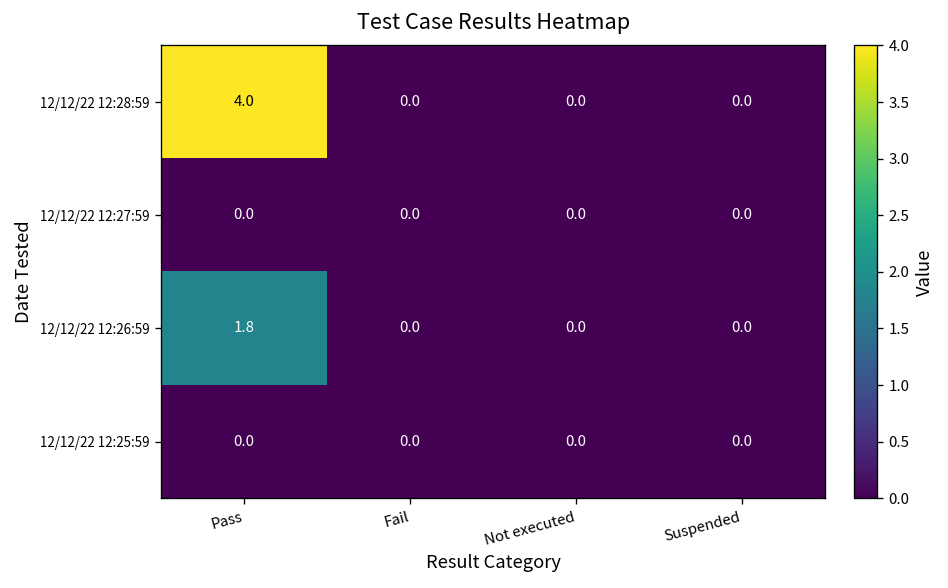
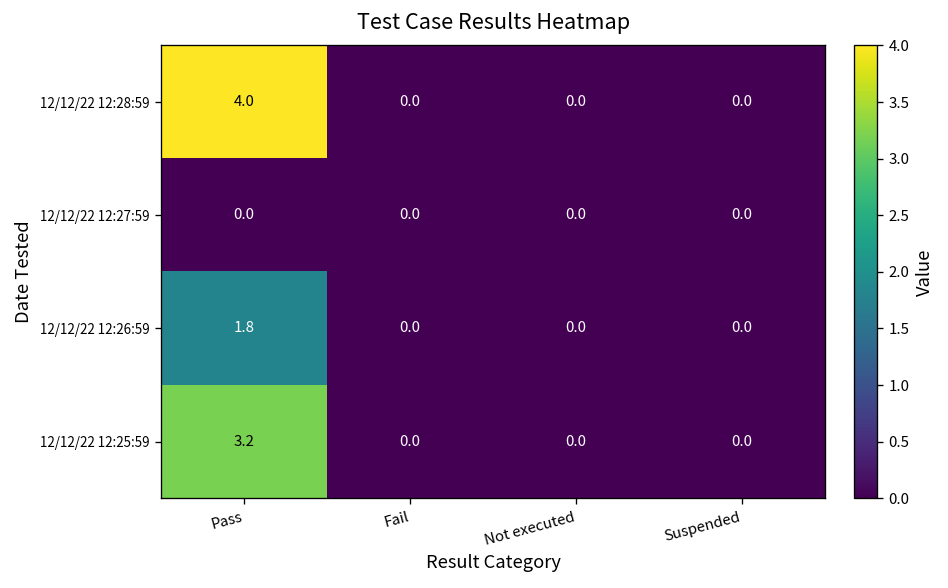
12/12/22 12:25:59, Pass: 0.0 -> 3.2
